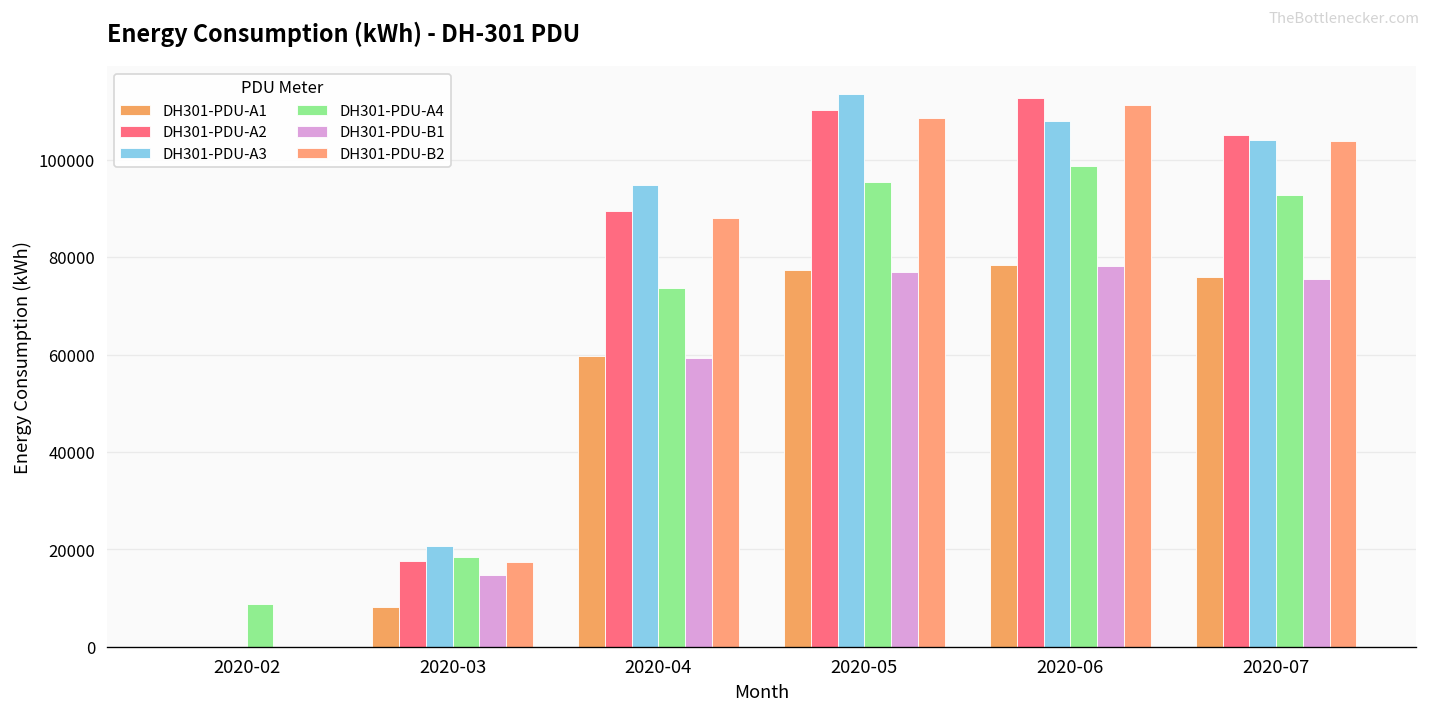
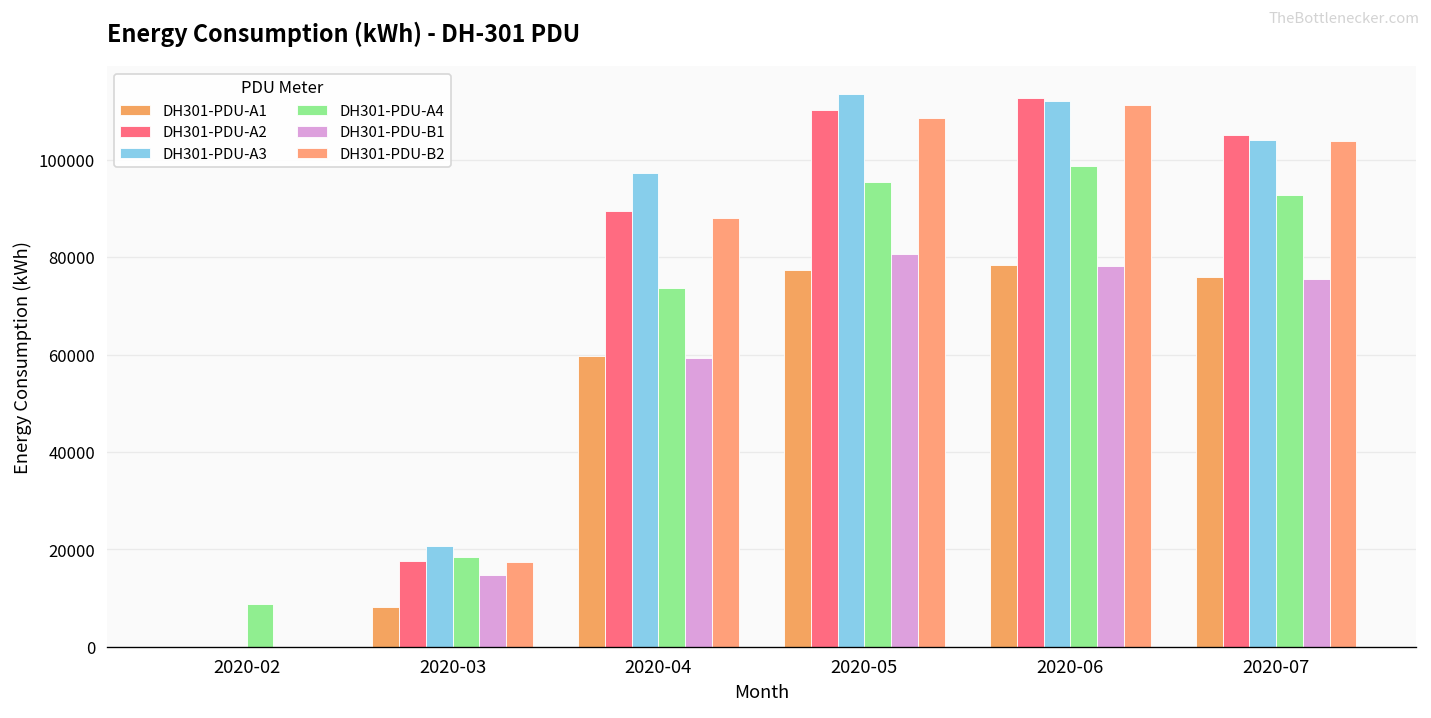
DH301-PDU-A3, 2020-04: 95000 -> 97000
DH301-PDU-B1, 2020-05: 77000 -> 81000
DH301-PDU-A3, 2020-06: 108000 -> 112000
